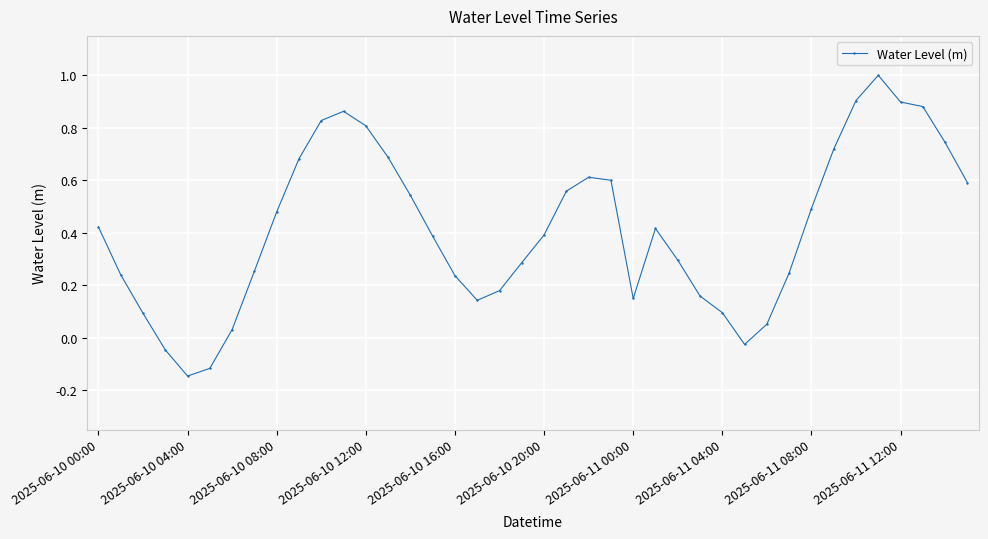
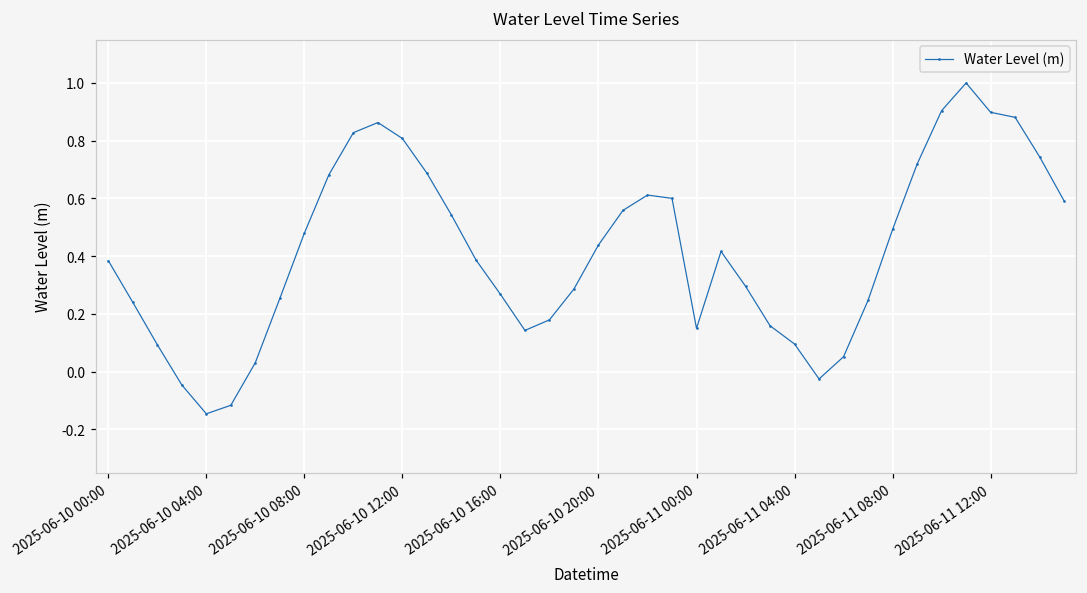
2025-06-10 00:00: 0.42 -> 0.38
2025-06-10 16:00: 0.24 -> 0.27
2025-06-10 20:00: 0.39 -> 0.44
